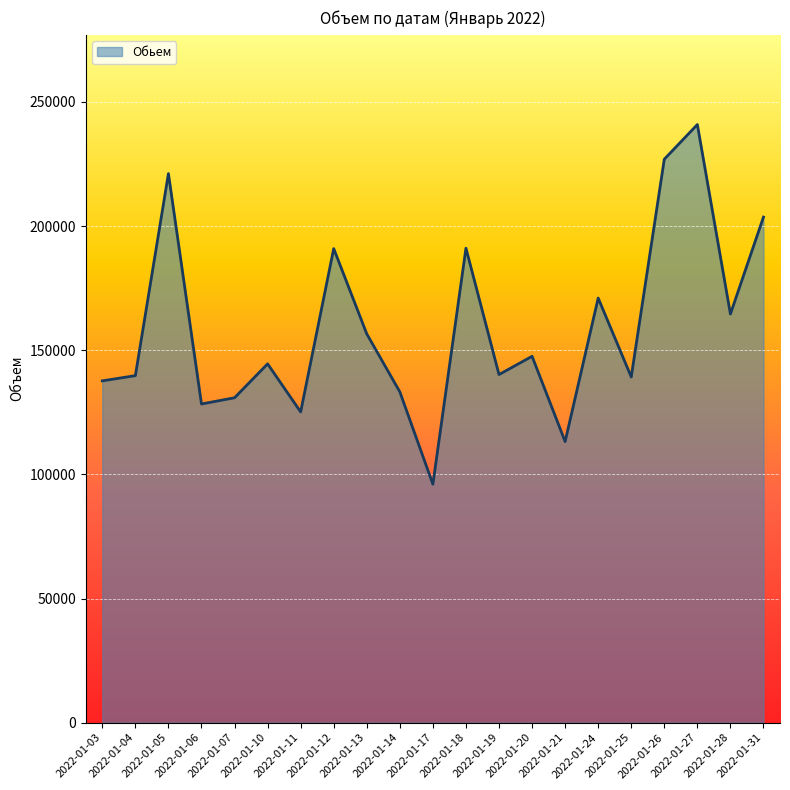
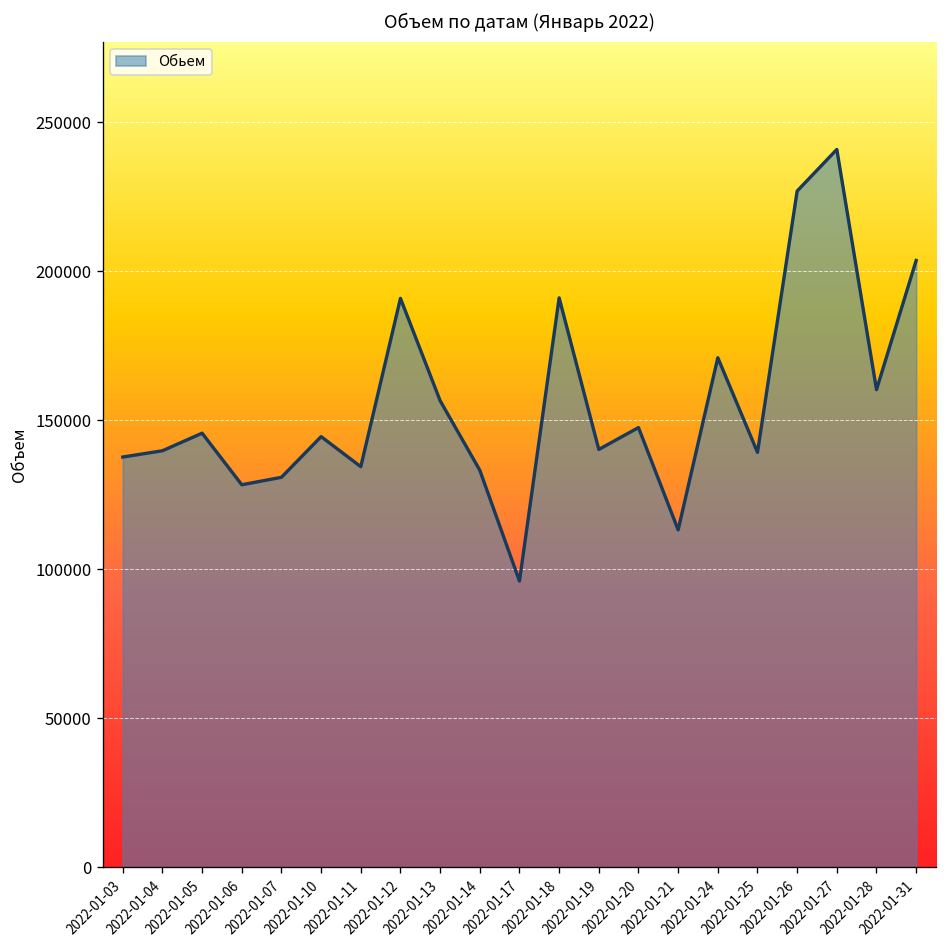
2022-01-05: 221000 -> 146000
2022-01-11: 125000 -> 134000
2022-01-28: 165000 -> 160000
